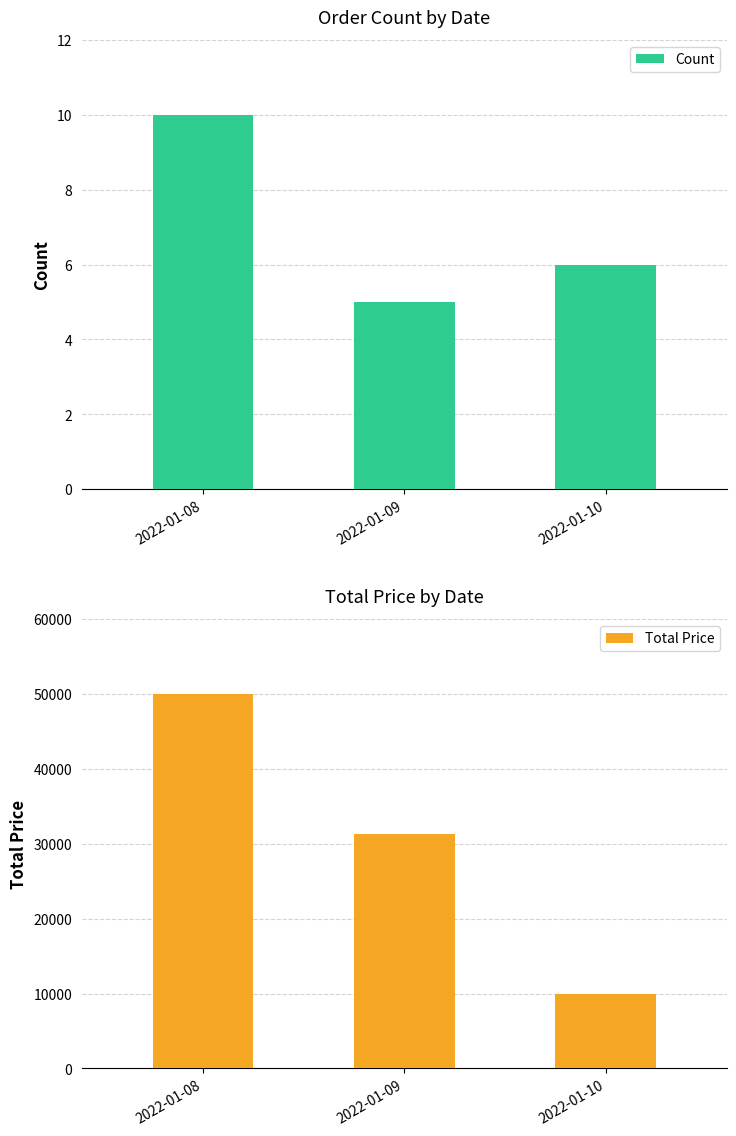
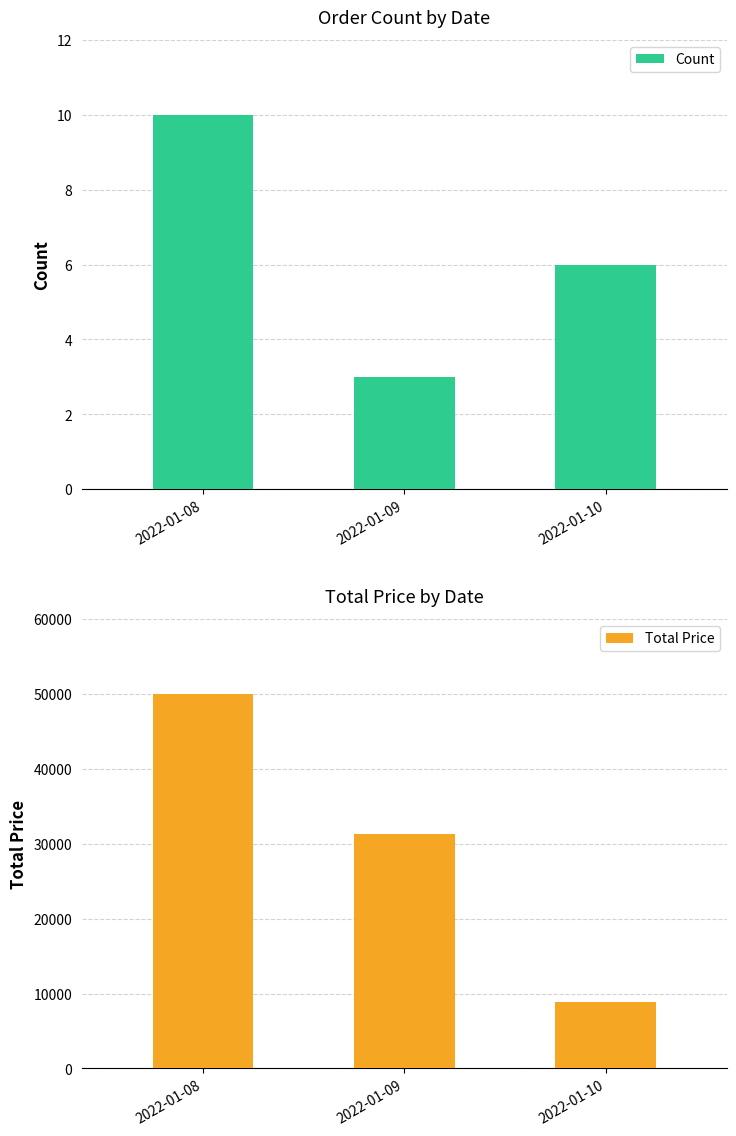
Order Count by Date, 2022-01-09: 5 -> 3
Total Price by Date, 2022-01-10: 10000 -> 9000
